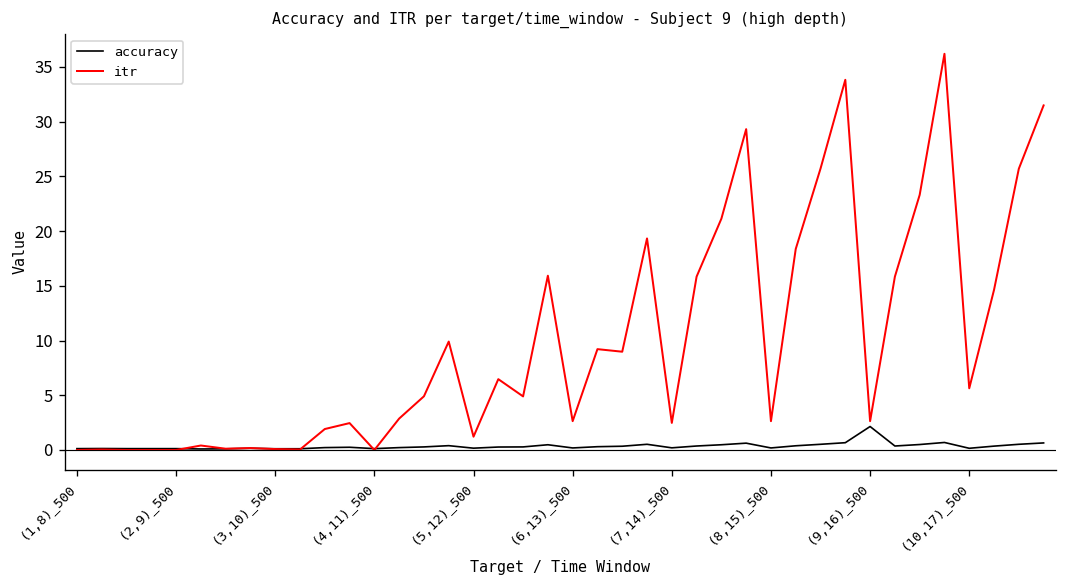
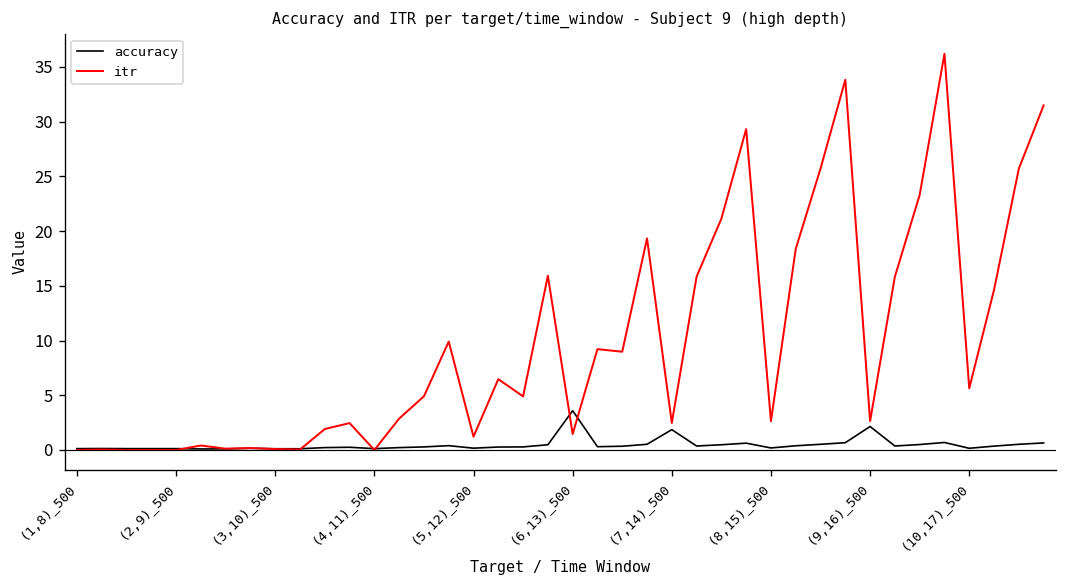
accuracy, (6,13)_500: 0 -> 4
itr, (6,13)_500: 3 -> 1
accuracy, (7,14)_500: 0 -> 2
